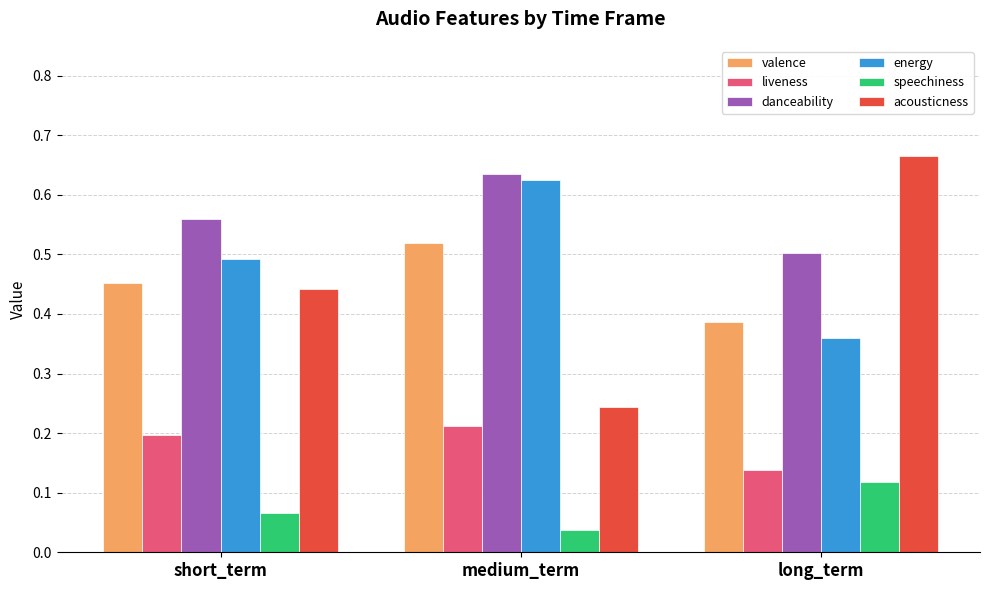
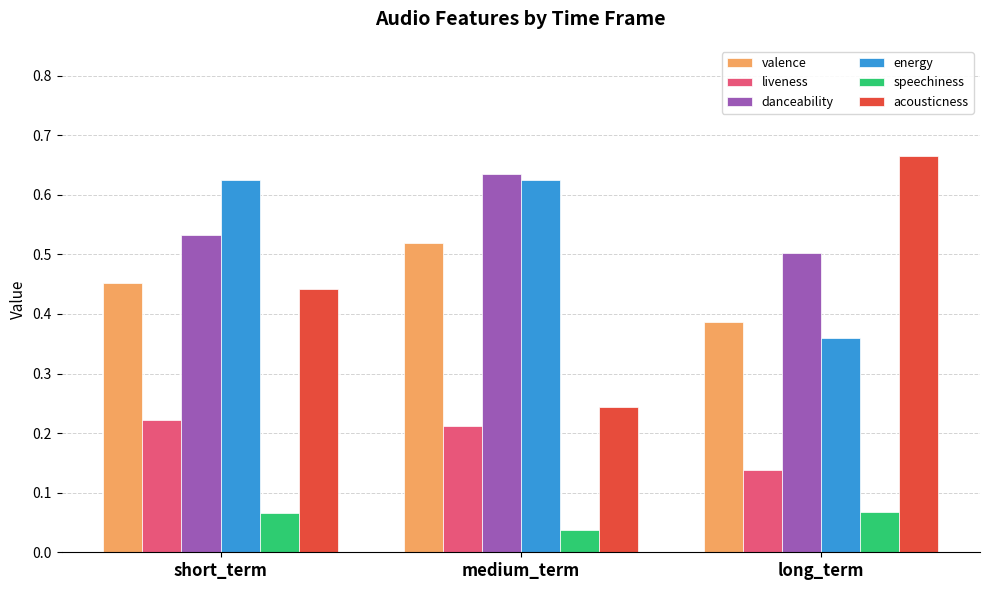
liveness, short_term: 0.20 -> 0.22
danceability, short_term: 0.56 -> 0.53
energy, short_term: 0.49 -> 0.62
speechiness, long_term: 0.12 -> 0.07
